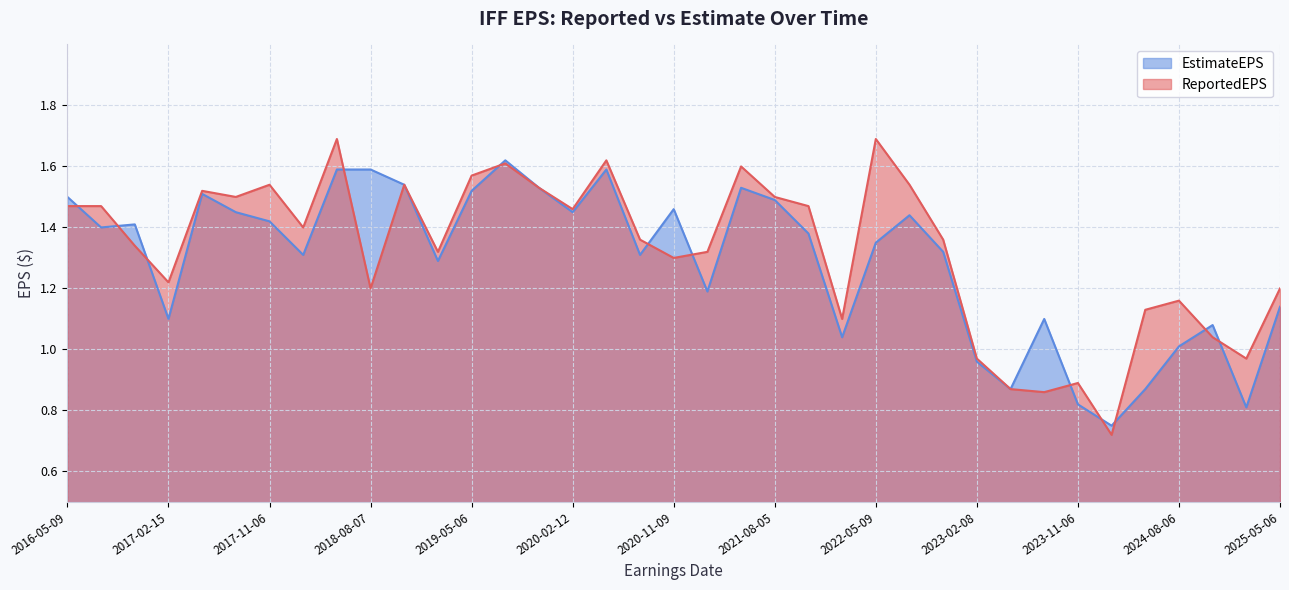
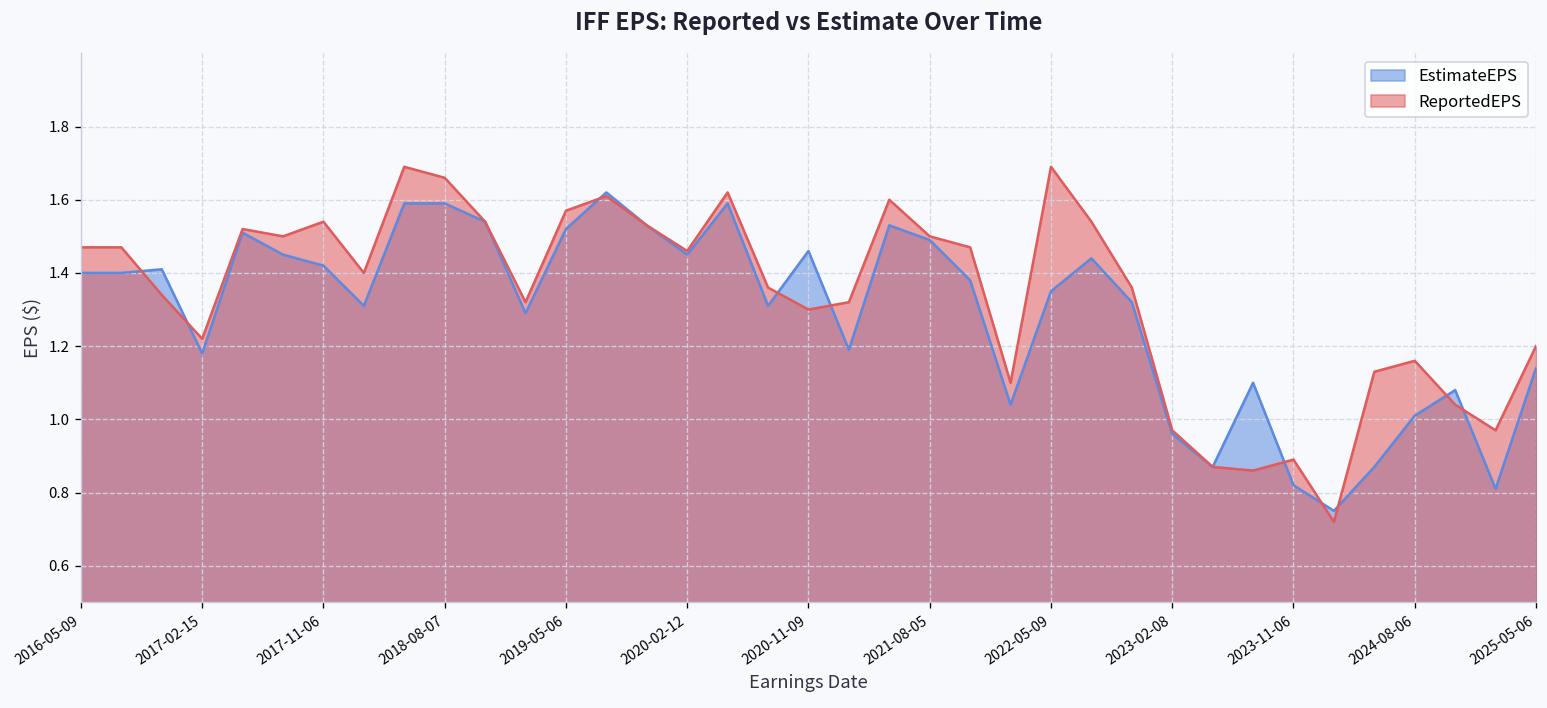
EstimateEPS, 2016-05-09: 1.5 -> 1.4
EstimateEPS, 2017-02-15: 1.10 -> 1.18
ReportedEPS, 2018-08-07: 1.20 -> 1.66
